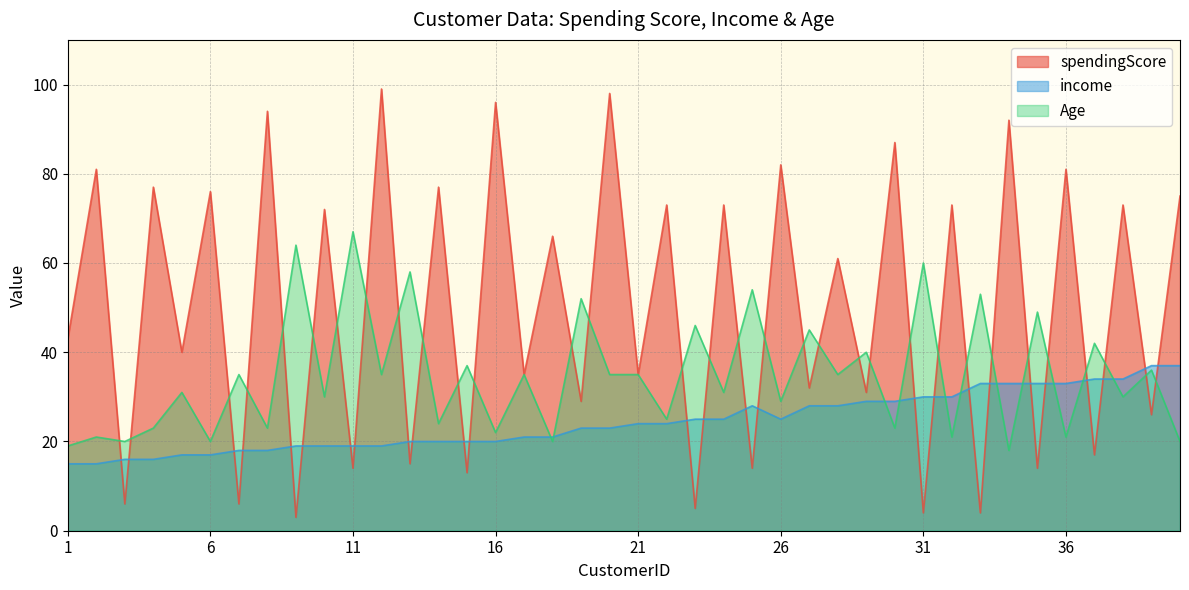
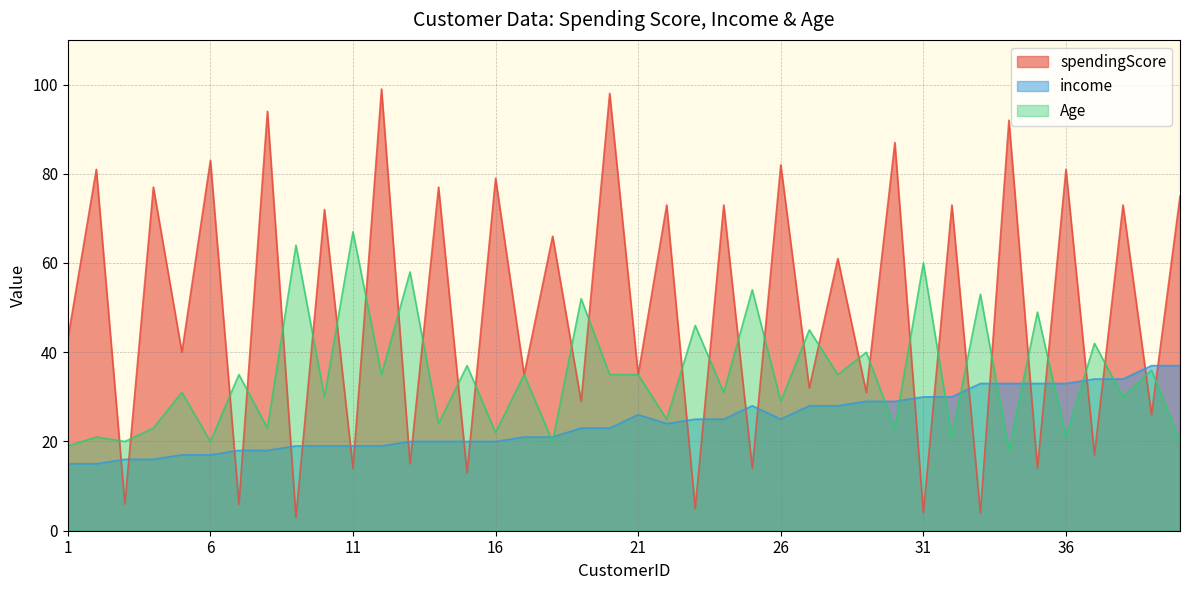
spendingScore, 6: 76 -> 83
spendingScore, 16: 96 -> 79
income, 21: 24 -> 26
